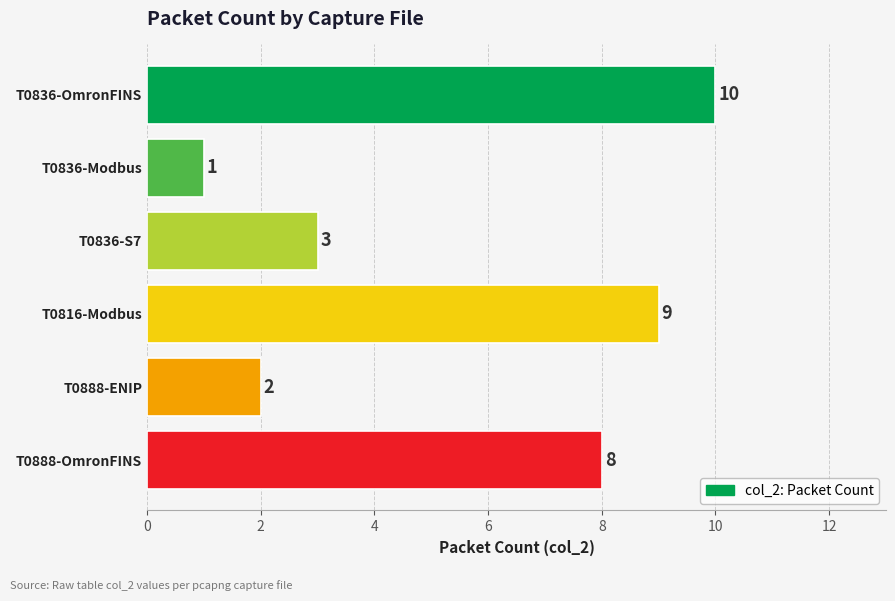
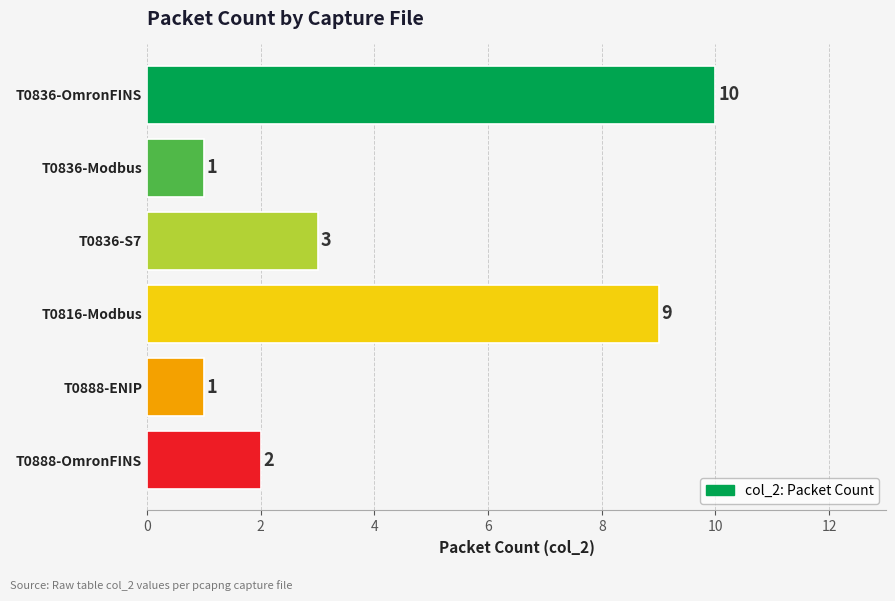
T0888-ENIP: 2 -> 1
T0888-OmronFINS: 8 -> 2
